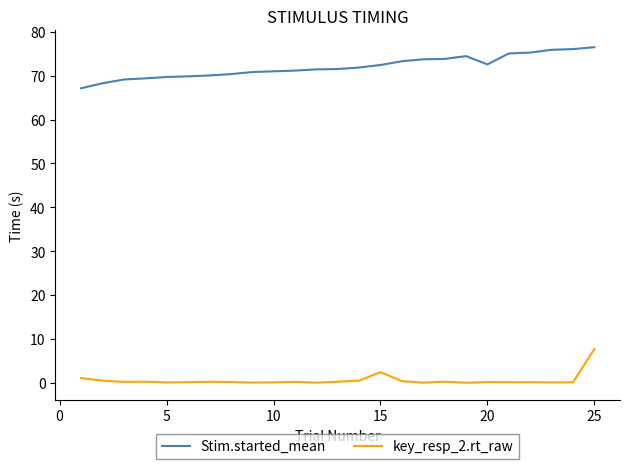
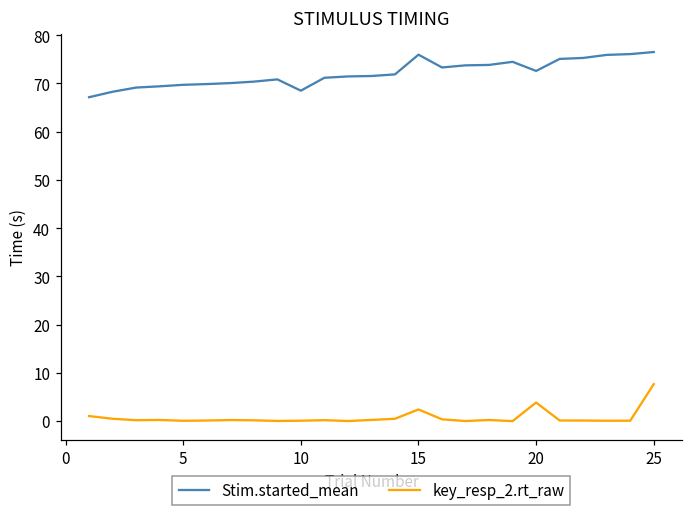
Stim.started_mean, 10: 71 -> 69
Stim.started_mean, 15: 72 -> 76
key_resp_2.rt_raw, 20: 0 -> 4
